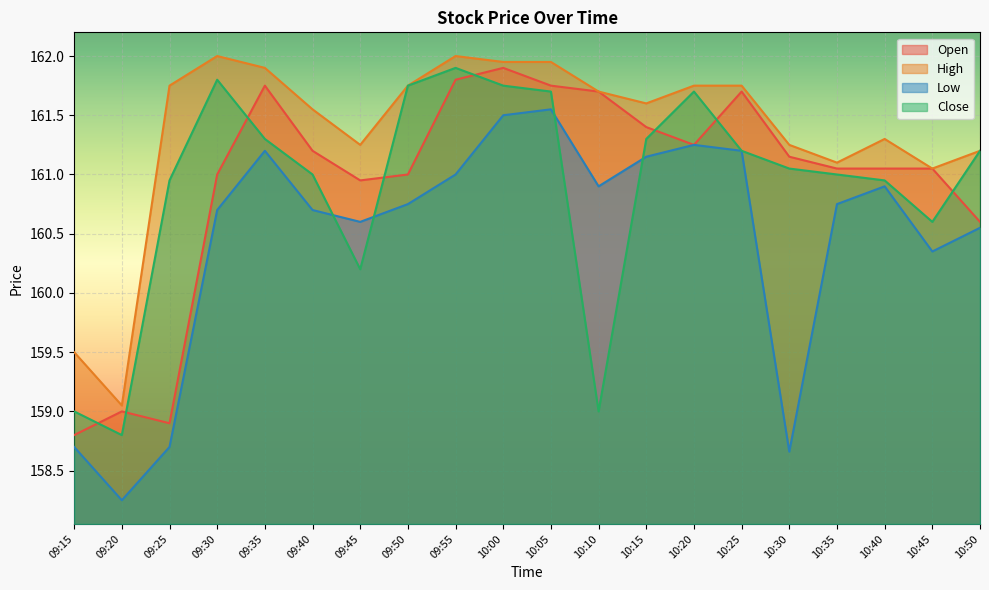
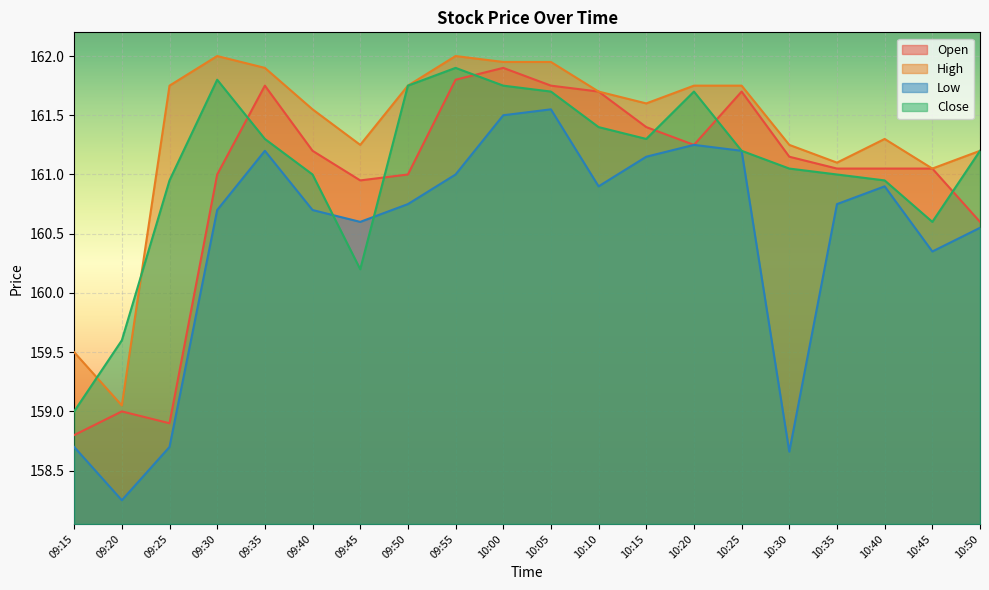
Close, 09:20: 158.8 -> 159.6
Close, 10:10: 159.0 -> 161.4
